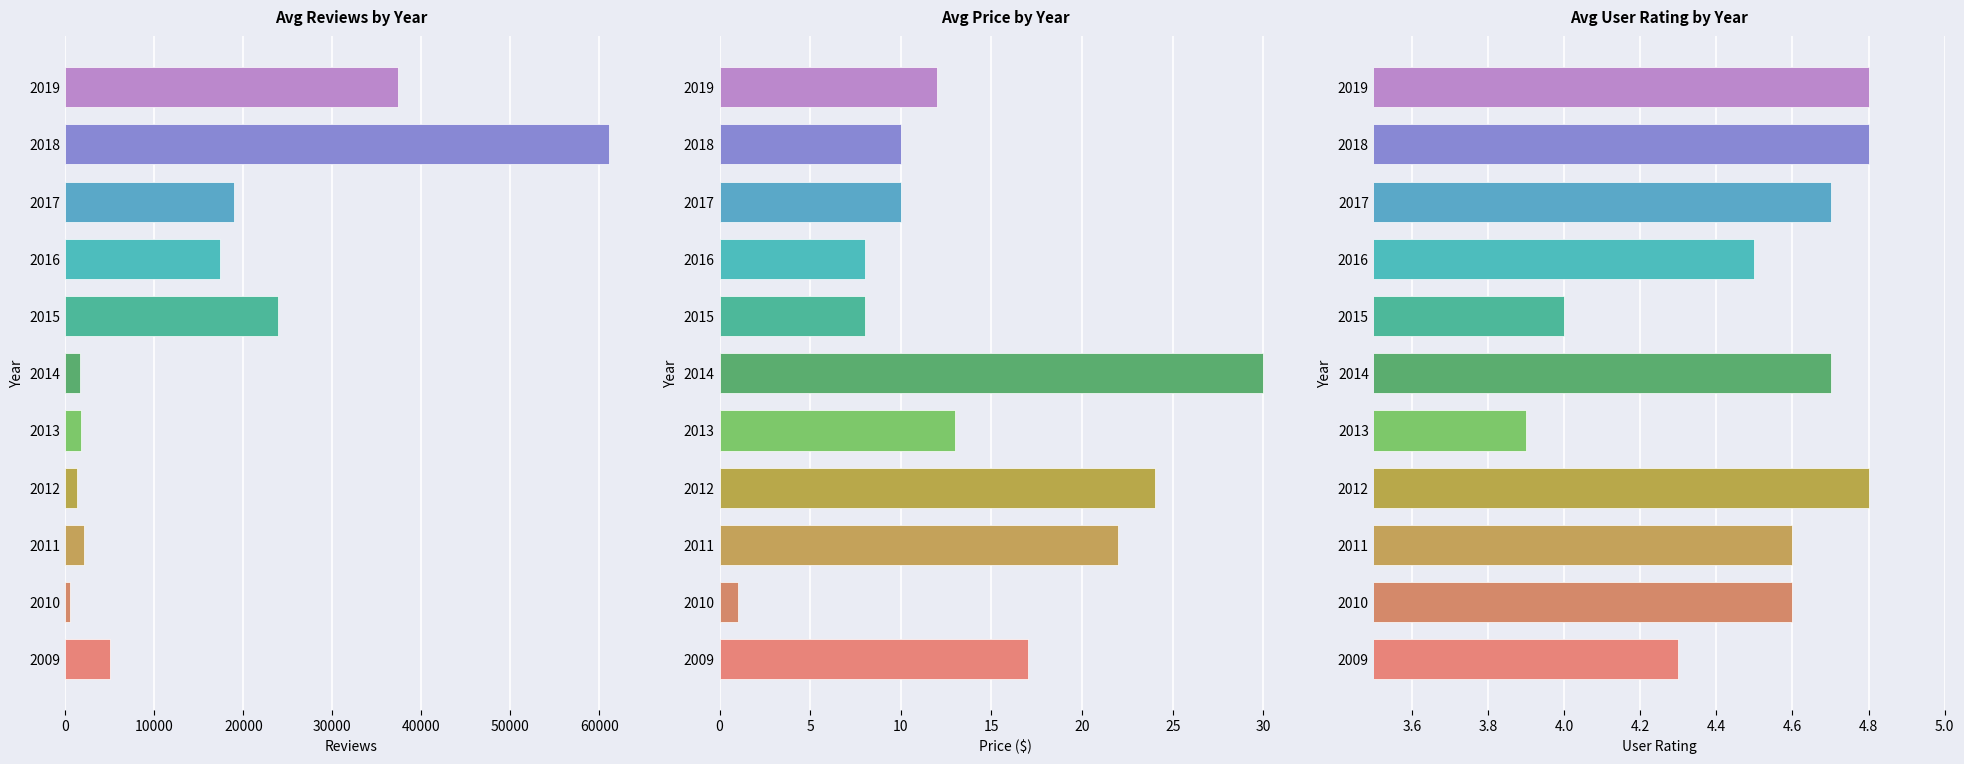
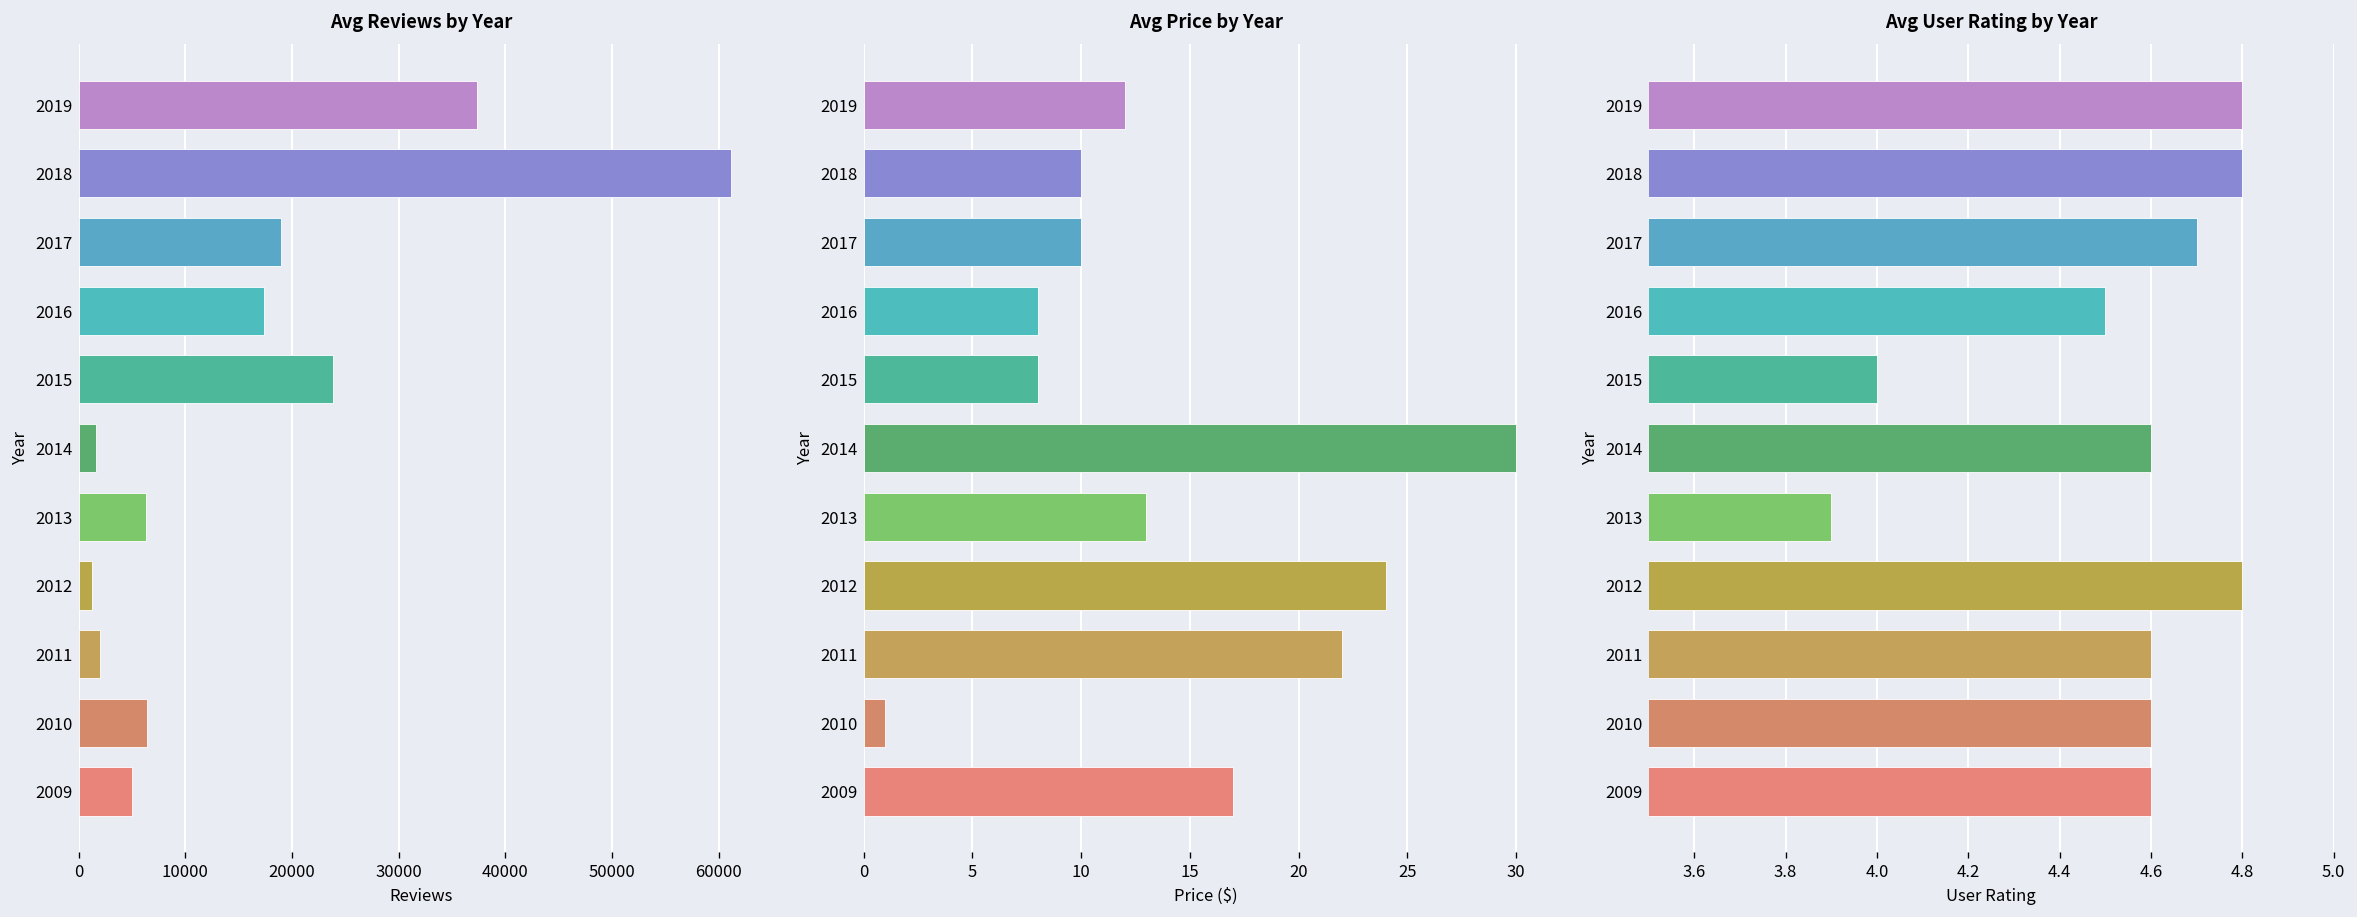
Avg Reviews by Year, 2013: 2000 -> 6000
Avg Reviews by Year, 2010: 0 -> 6000
Avg User Rating by Year, 2014: 4.7 -> 4.6
Avg User Rating by Year, 2009: 4.3 -> 4.6
